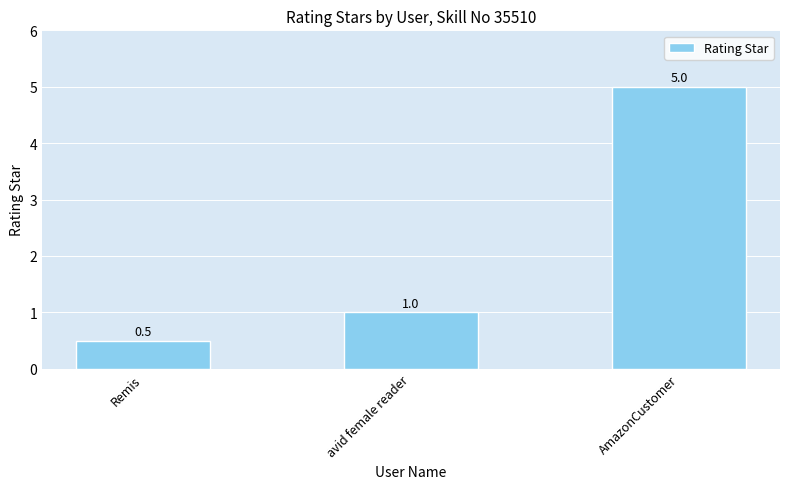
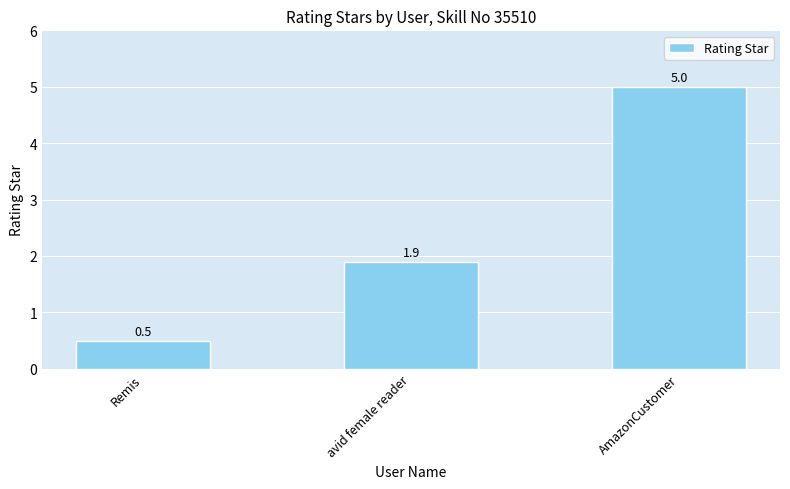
avid female reader: 1.0 -> 1.9
